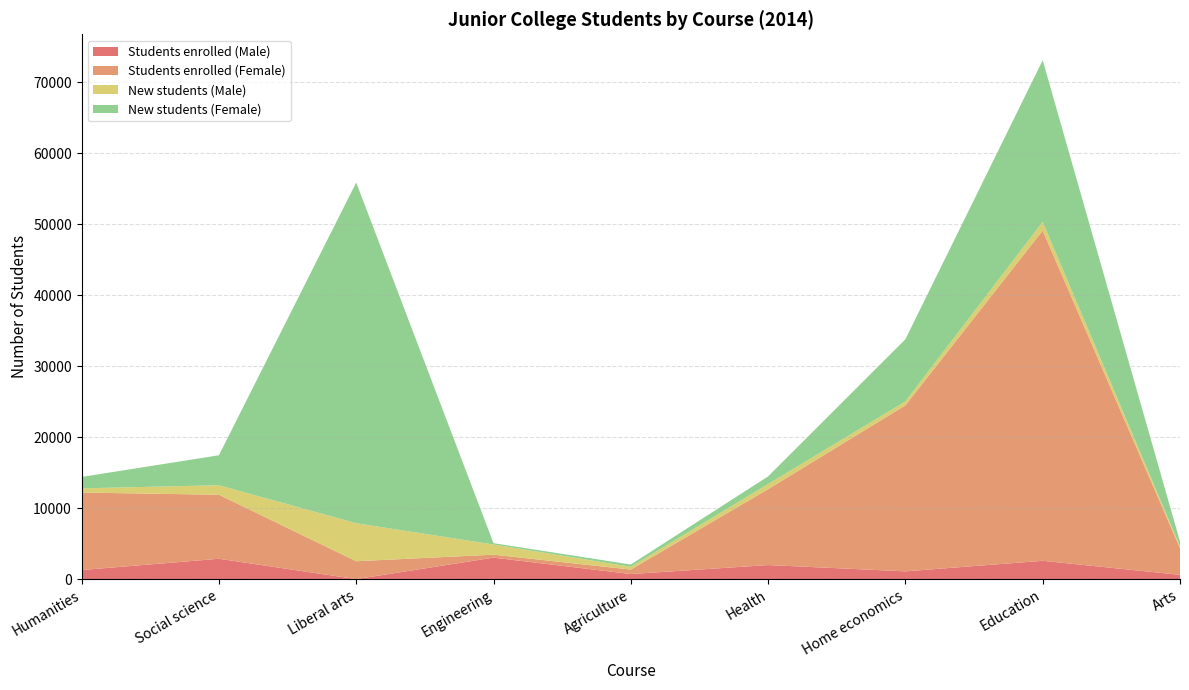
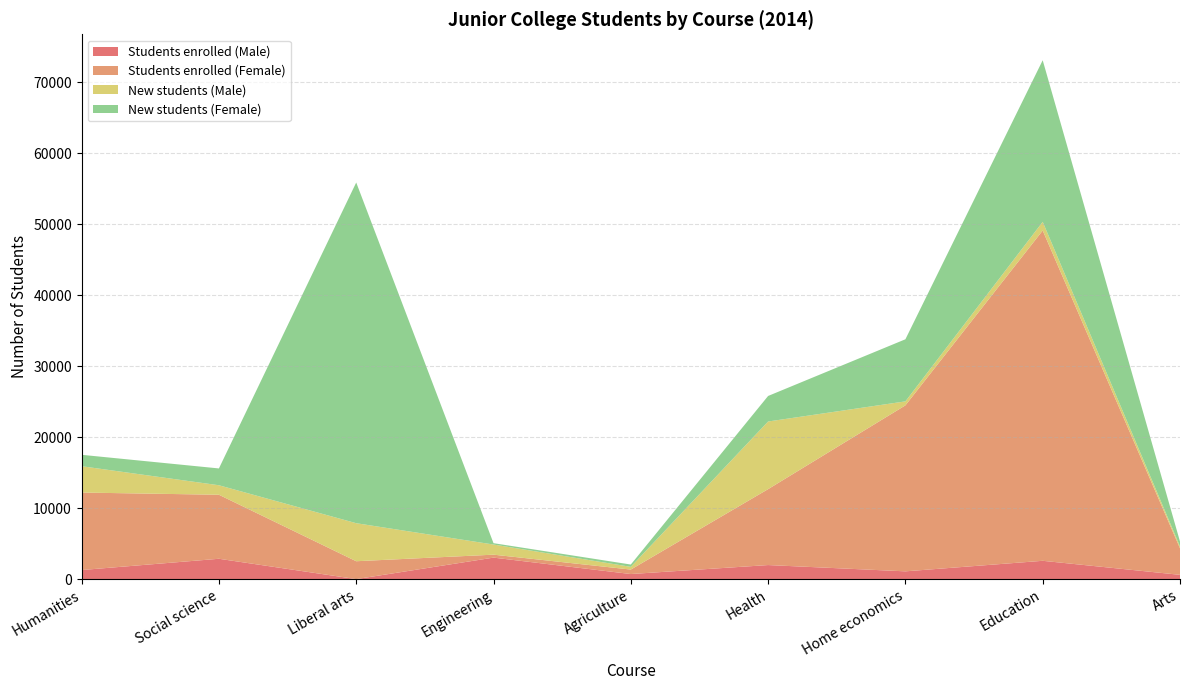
New students (Male), Humanities: 1000 -> 4000
New students (Female), Social science: 4000 -> 2000
New students (Male), Health: 1000 -> 10000
New students (Female), Health: 1000 -> 4000
